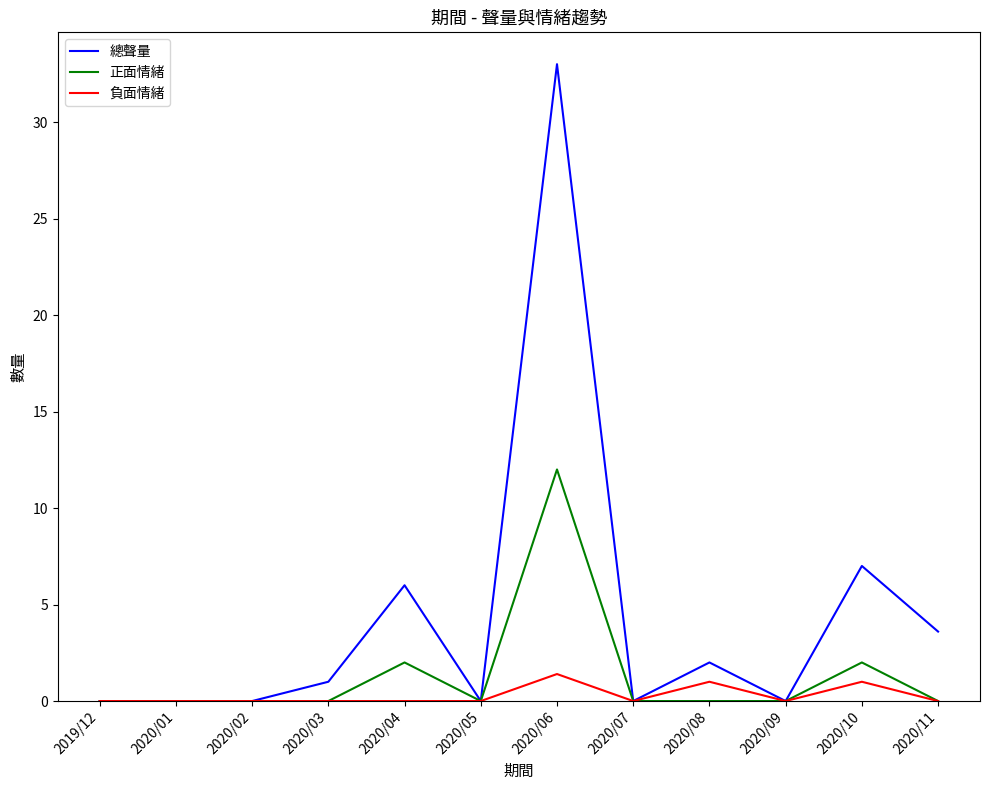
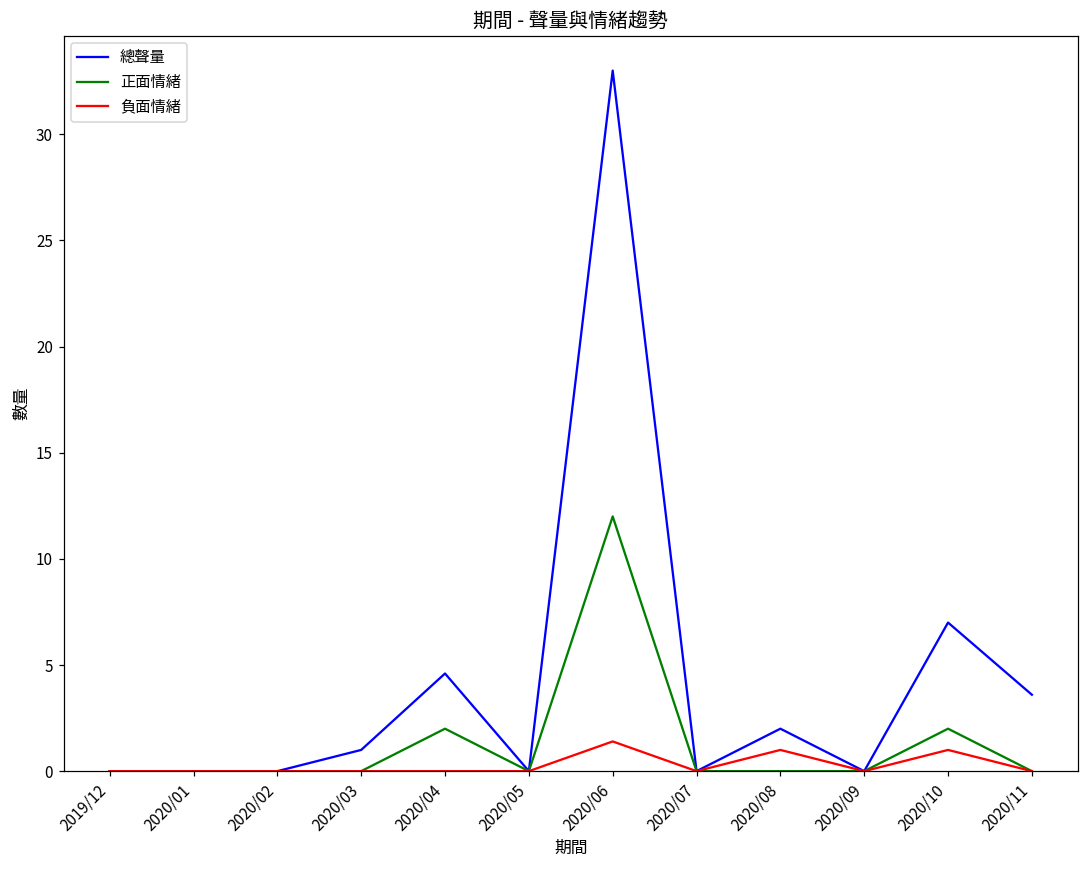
總聲量, 2020/04: 6.0 -> 4.6
